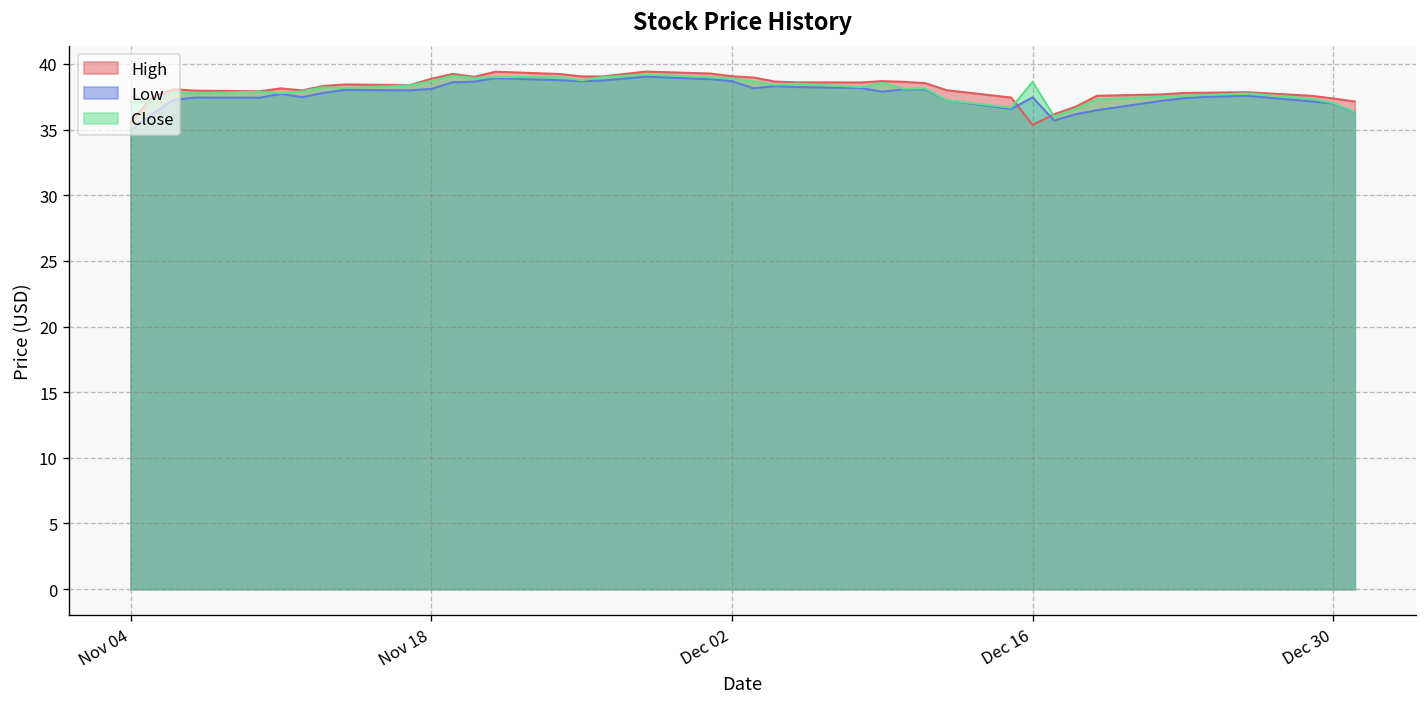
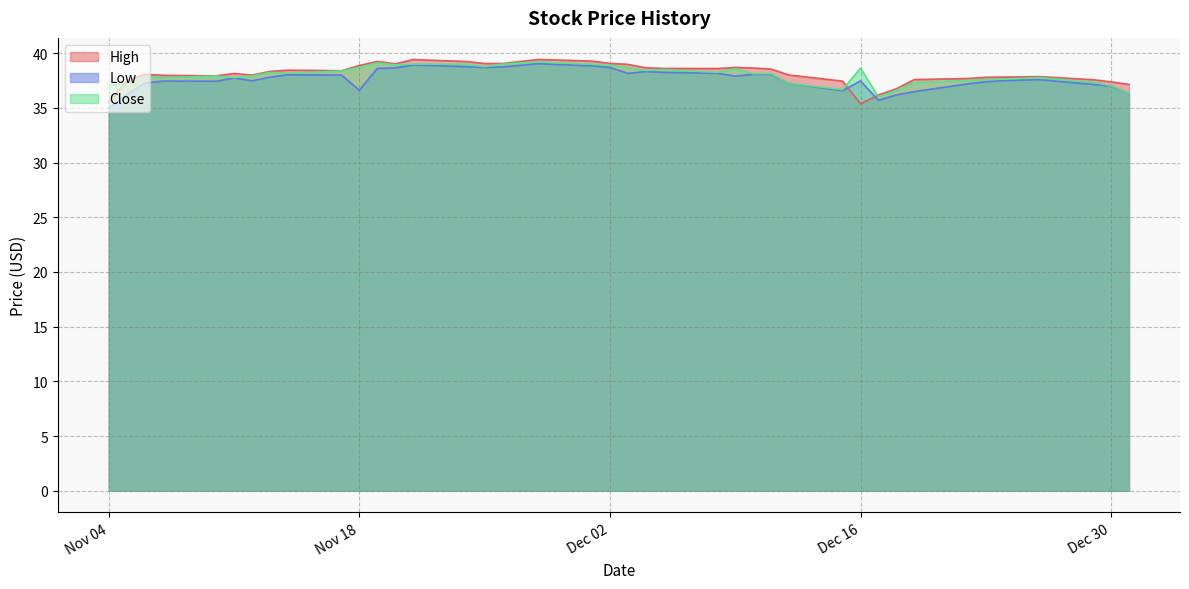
Low, Nov 18: 38.1 -> 36.6
